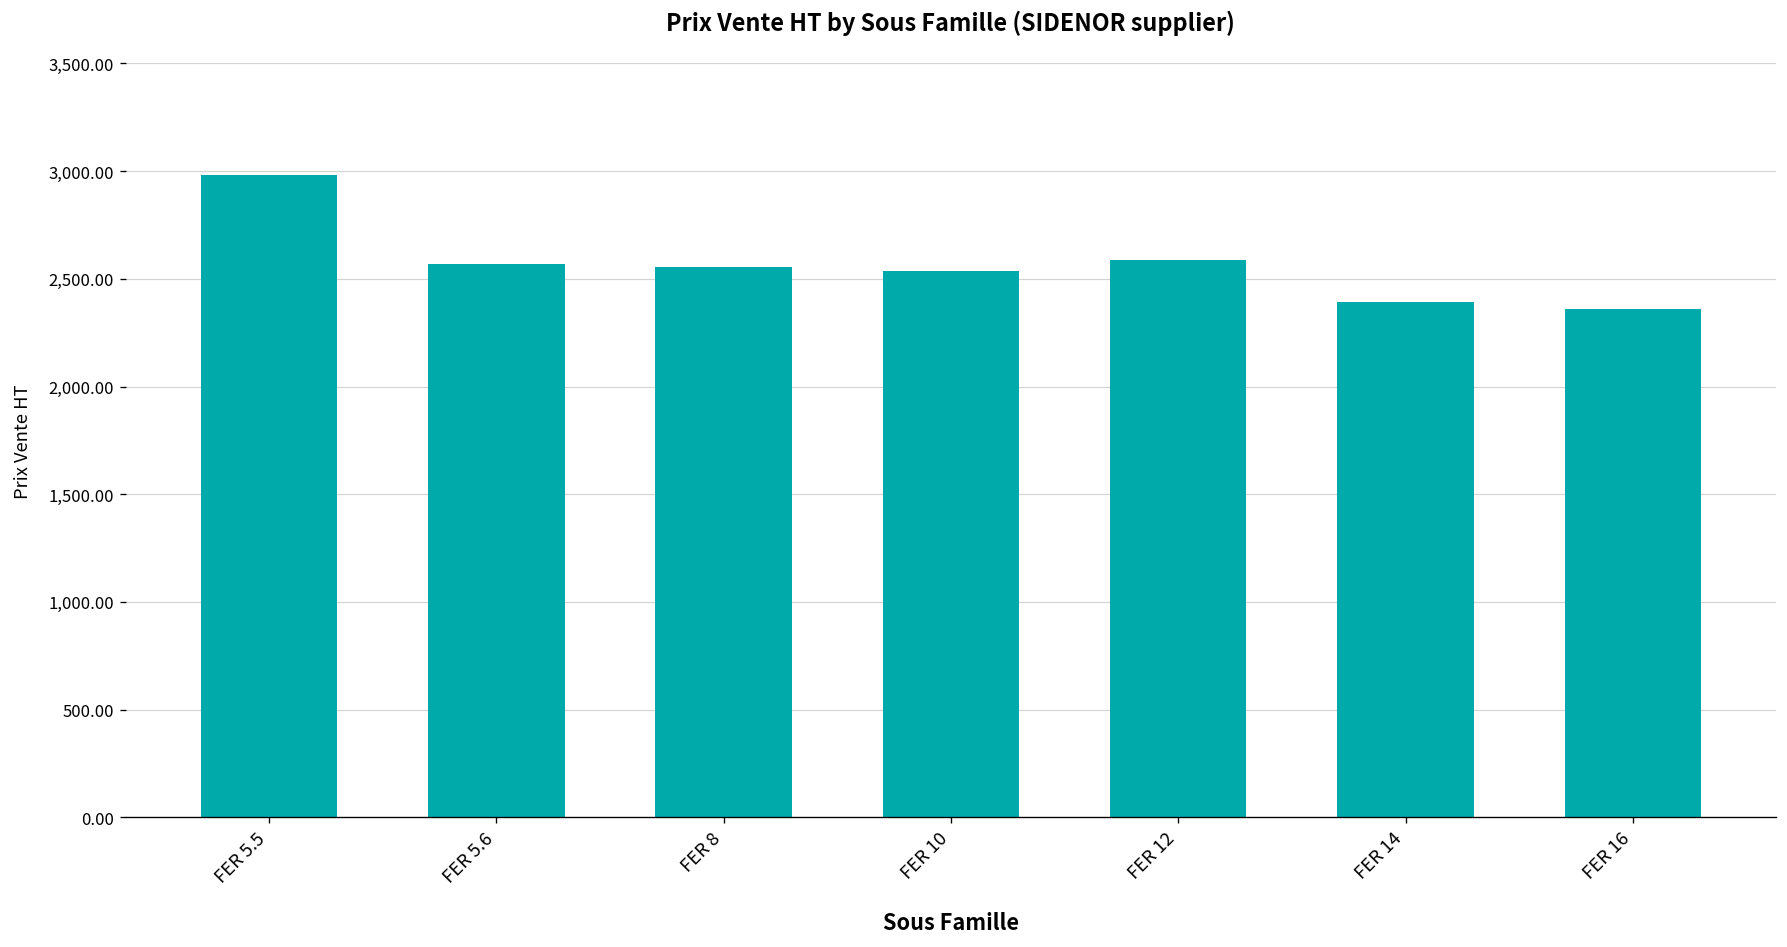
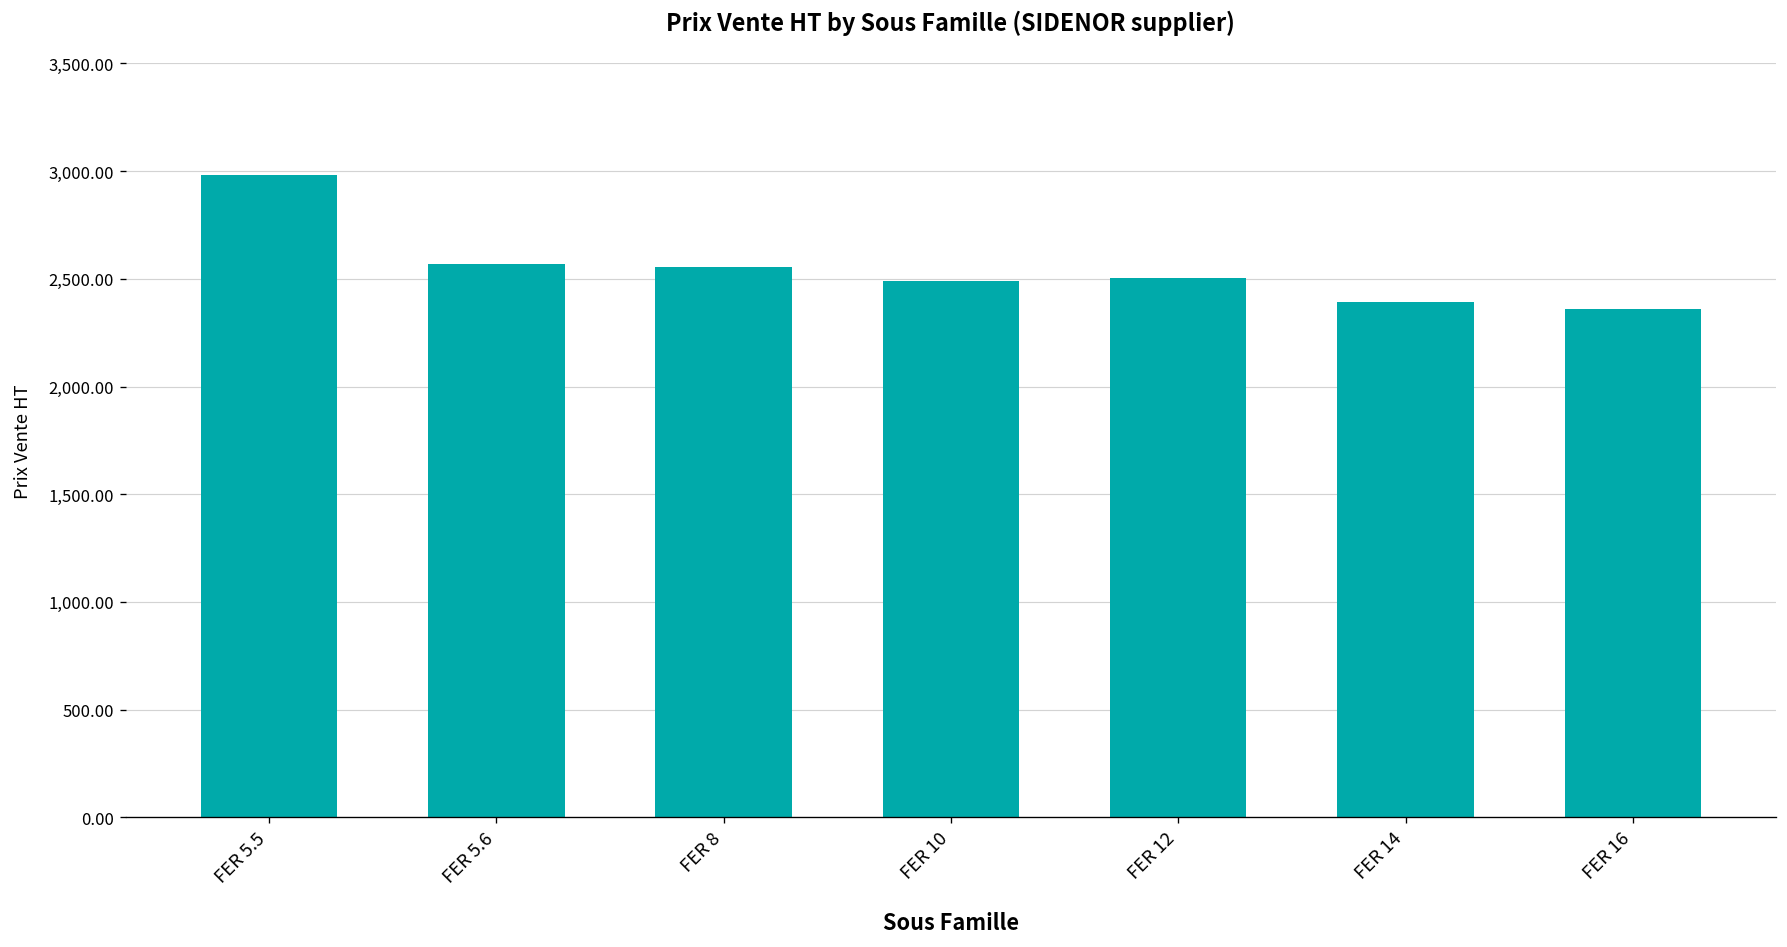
FER 10: 2,540 -> 2,490
FER 12: 2,590 -> 2,510
